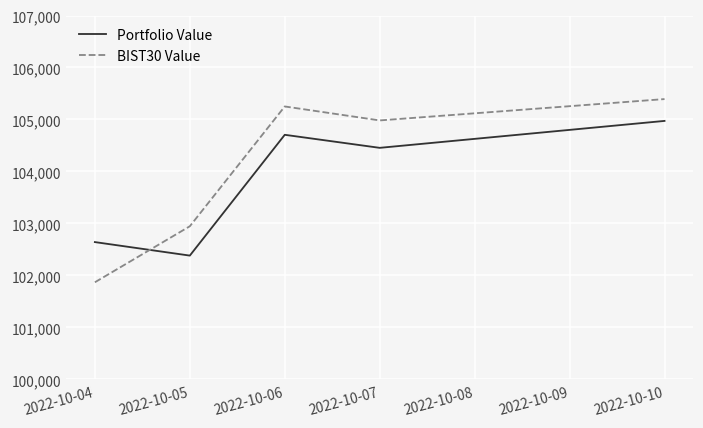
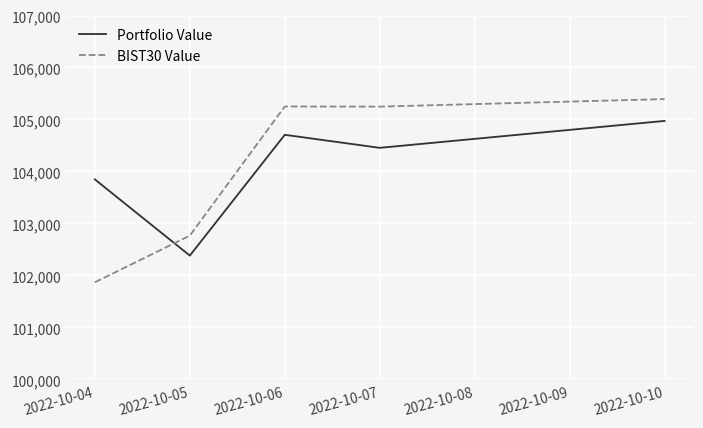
Portfolio Value, 2022-10-04: 102,600 -> 103,800
BIST30 Value, 2022-10-05: 102,900 -> 102,800
BIST30 Value, 2022-10-07: 105,000 -> 105,200
